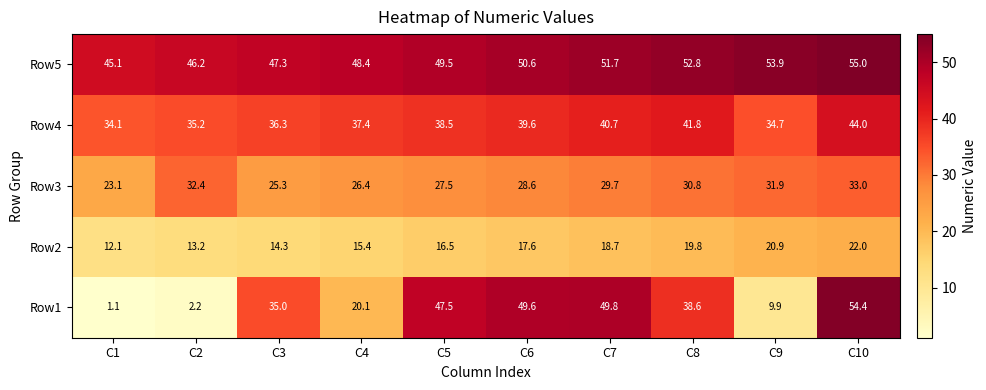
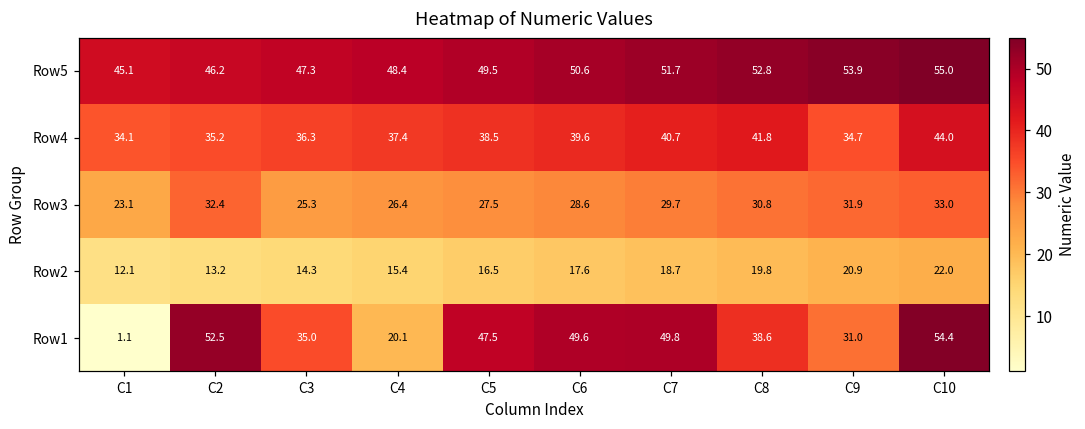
Row1, C2: 2.2 -> 52.5
Row1, C9: 9.9 -> 31.0
